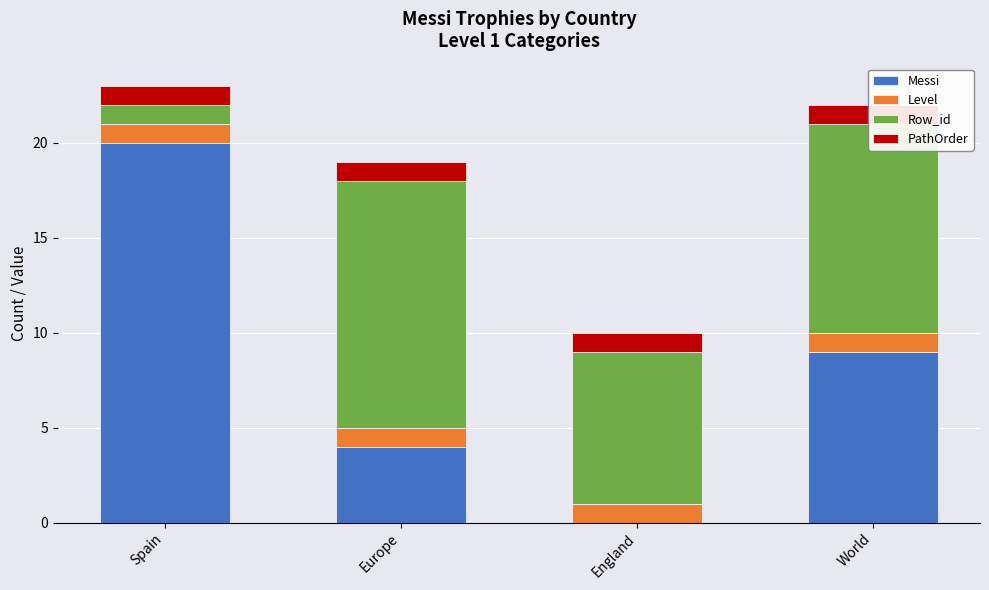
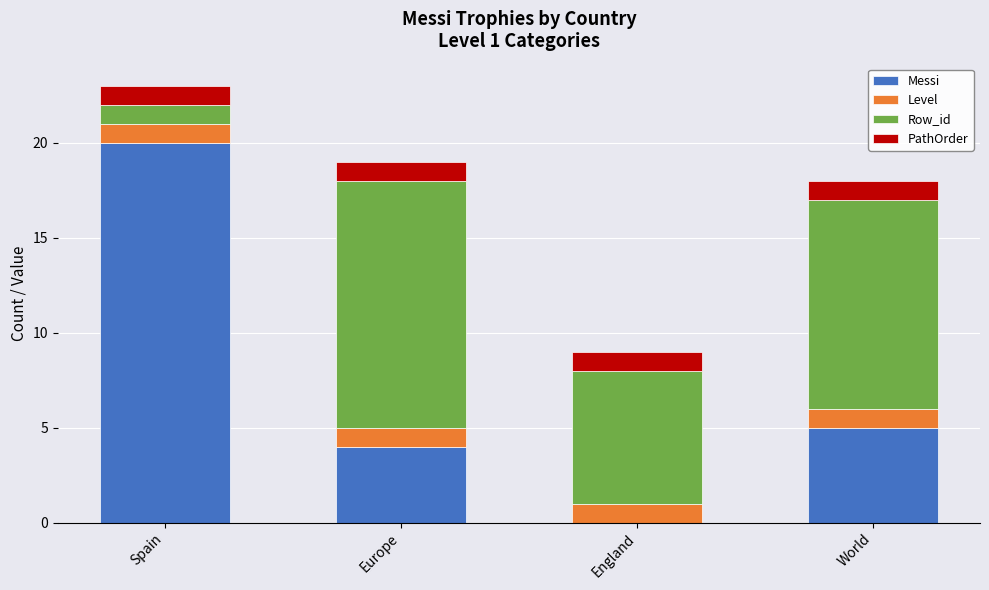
Row_id, England: 8 -> 7
Messi, World: 9 -> 5
